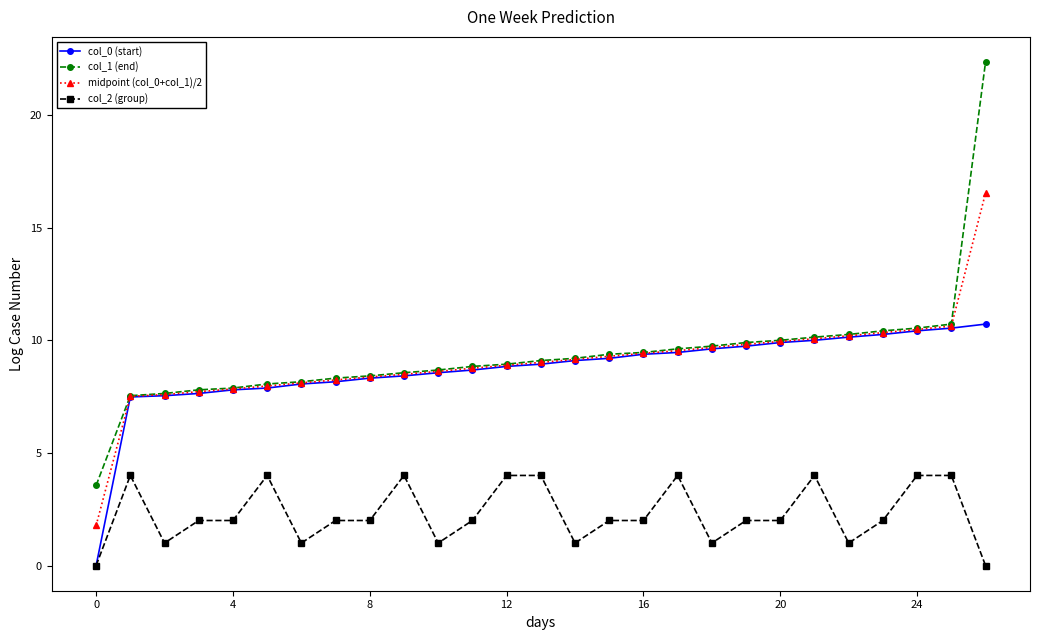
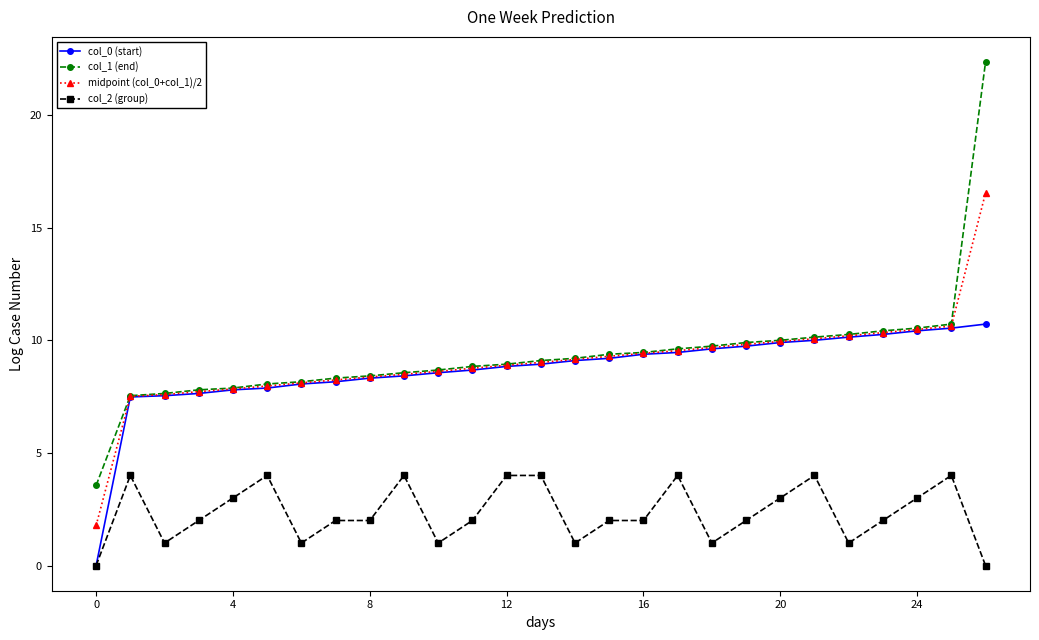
col_2 (group), 4: 2 -> 3
col_2 (group), 20: 2 -> 3
col_2 (group), 24: 4 -> 3
